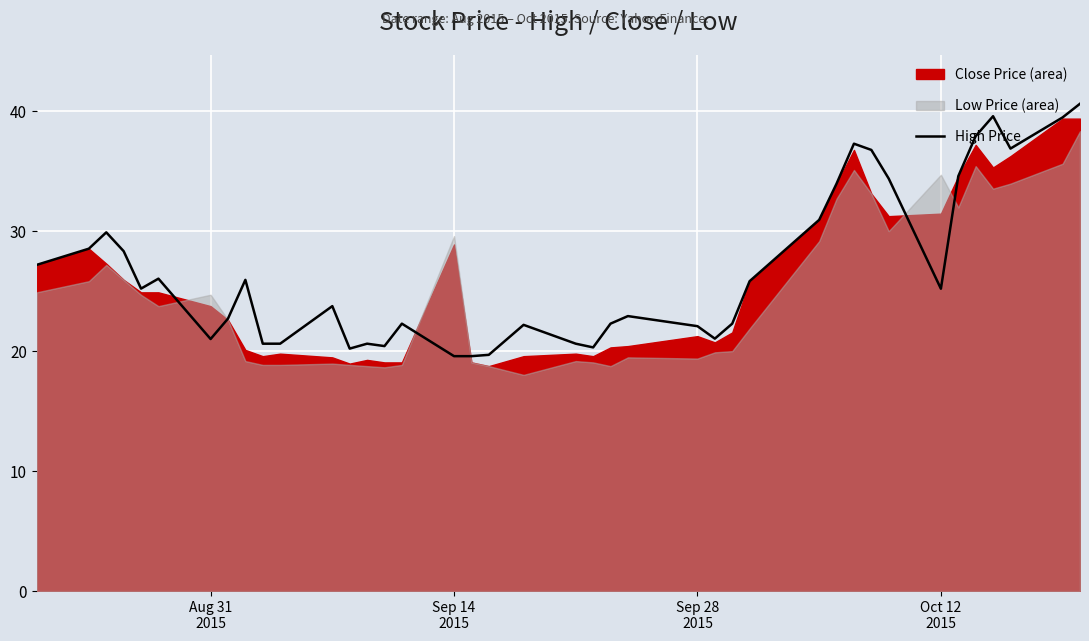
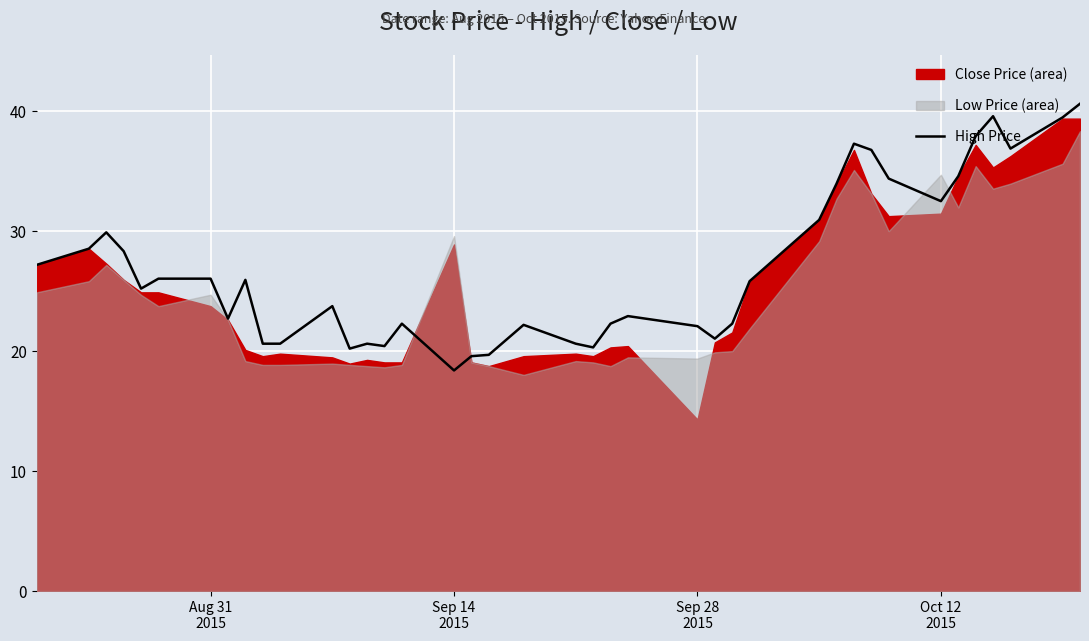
High Price, Aug 31 2015: 21.0 -> 26.0
High Price, Sep 14 2015: 19.6 -> 18.4
Close Price (area), Sep 28 2015: 21.3 -> 14.3
High Price, Oct 12 2015: 25.2 -> 32.5
